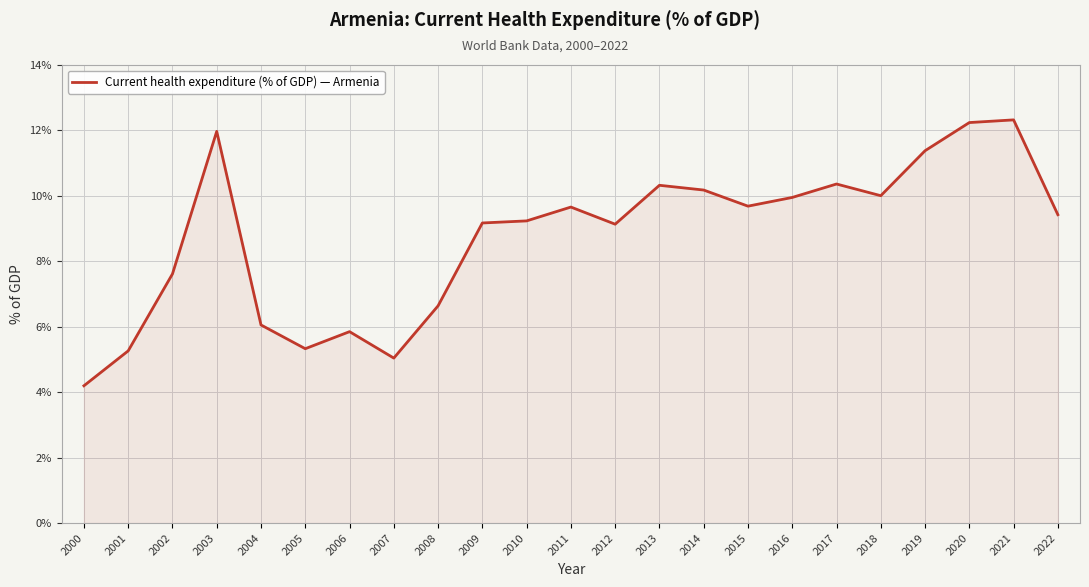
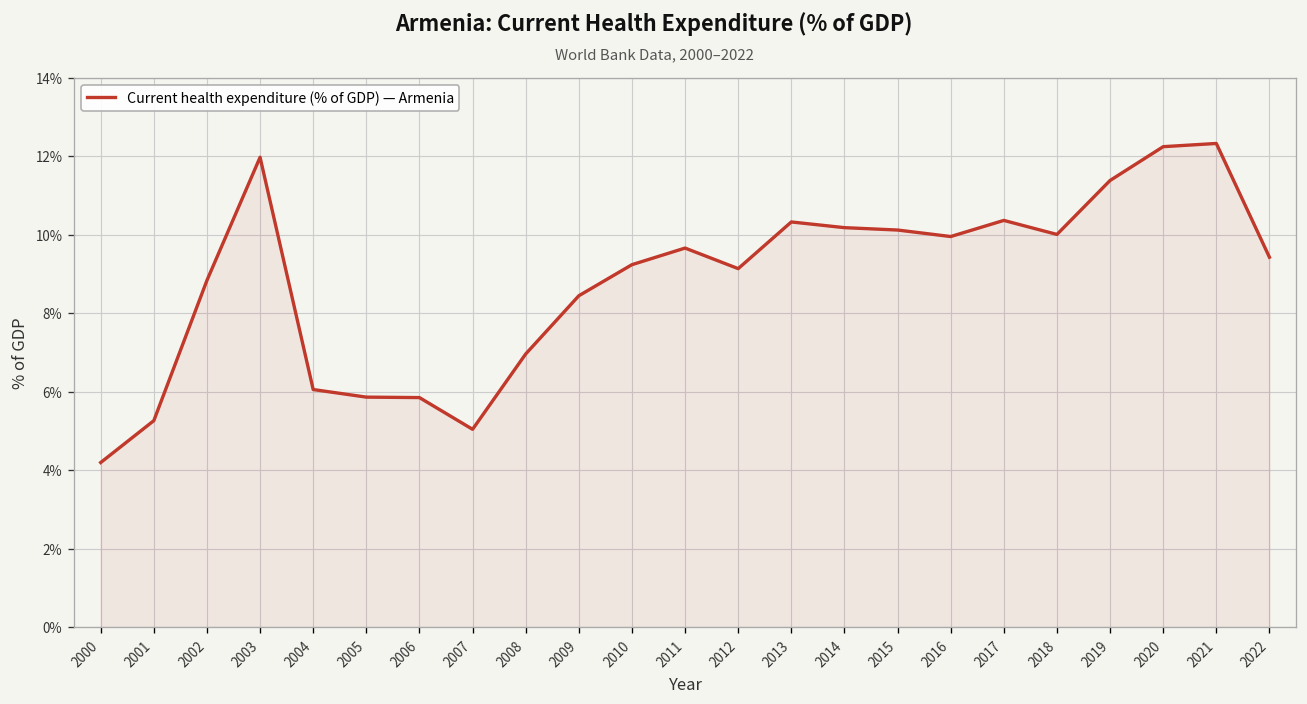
2002: 7.6% -> 8.8%
2005: 5.3% -> 5.9%
2008: 6.6% -> 7.0%
2009: 9.2% -> 8.4%
2015: 9.7% -> 10.1%
